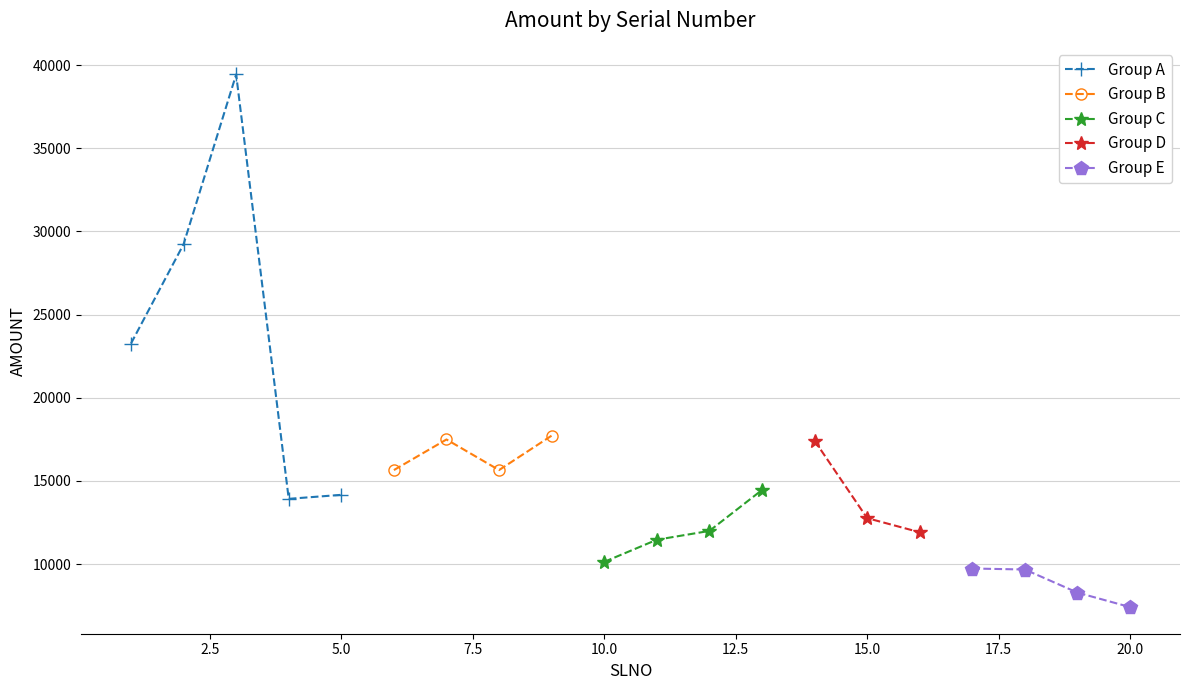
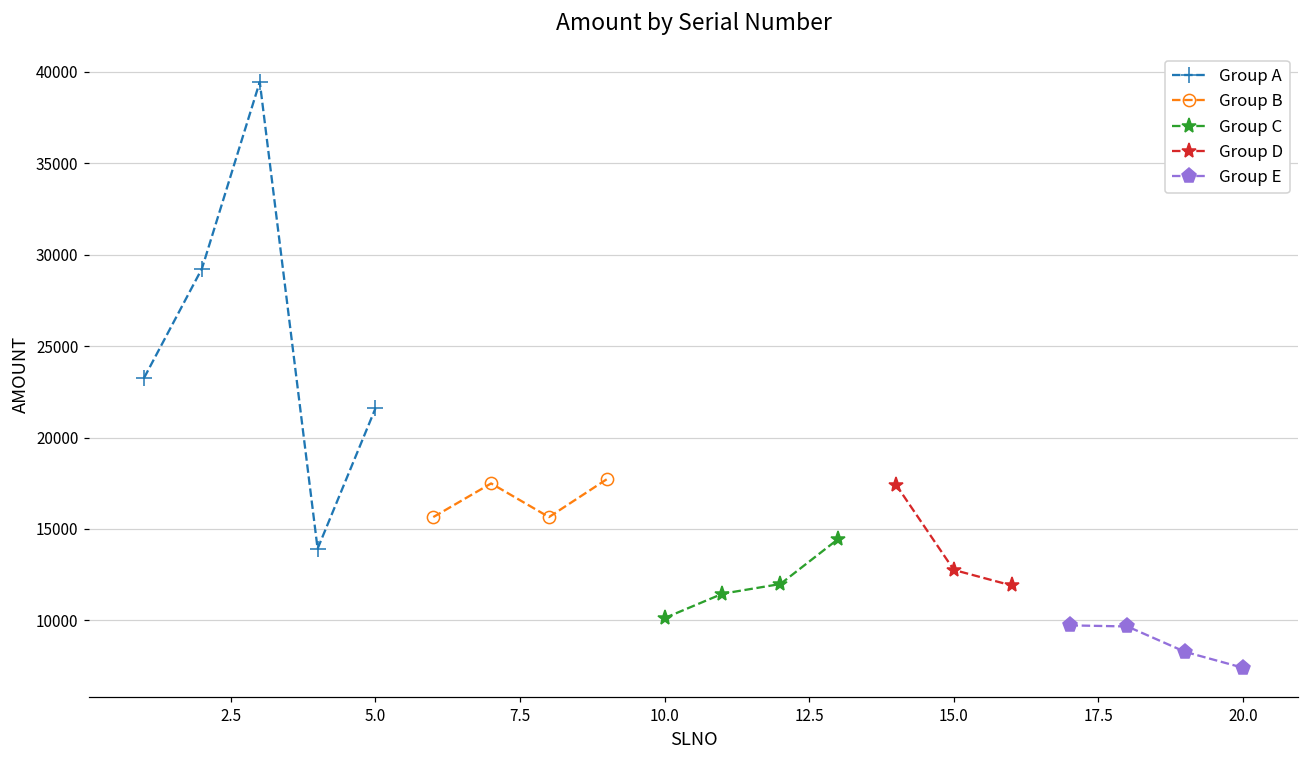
Group A, 5.0: 14200 -> 21600
